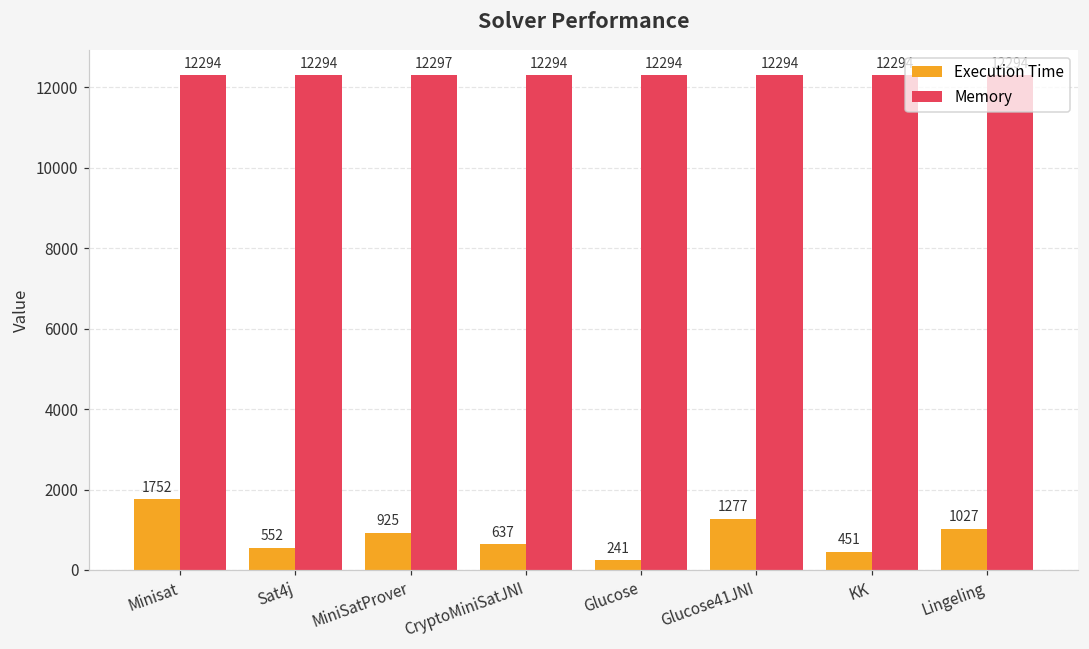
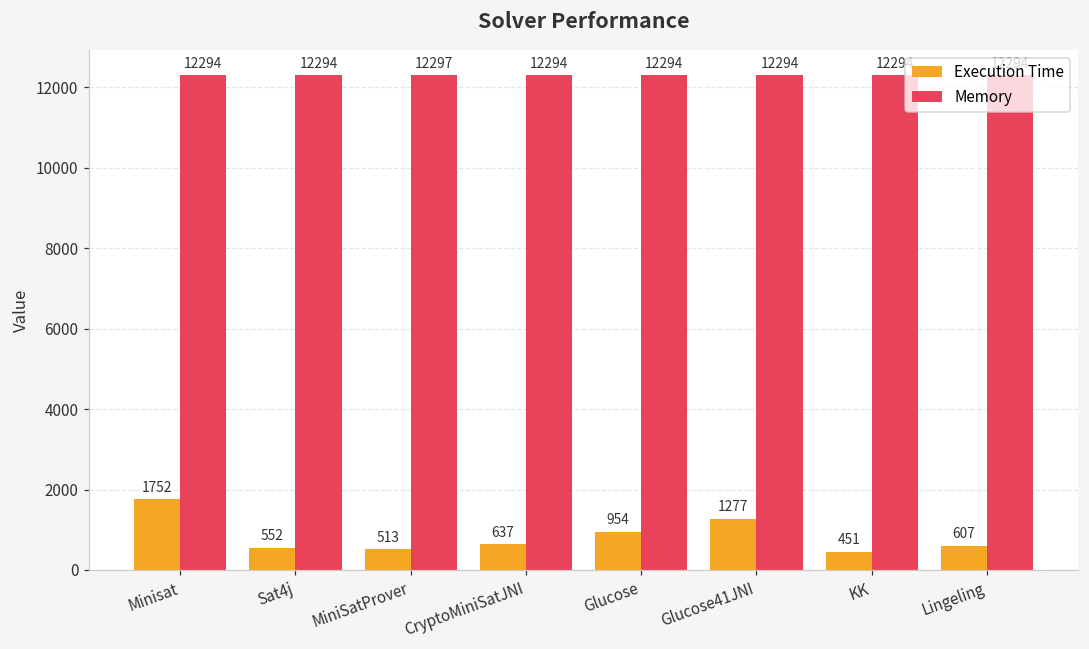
Execution Time, MiniSatProver: 925 -> 513
Execution Time, Glucose: 241 -> 954
Execution Time, Lingeling: 1027 -> 607
